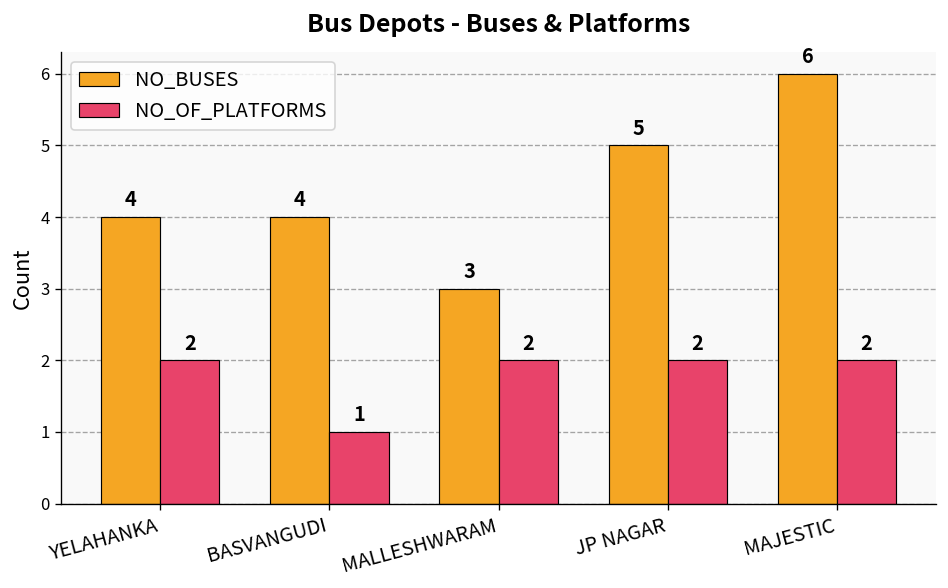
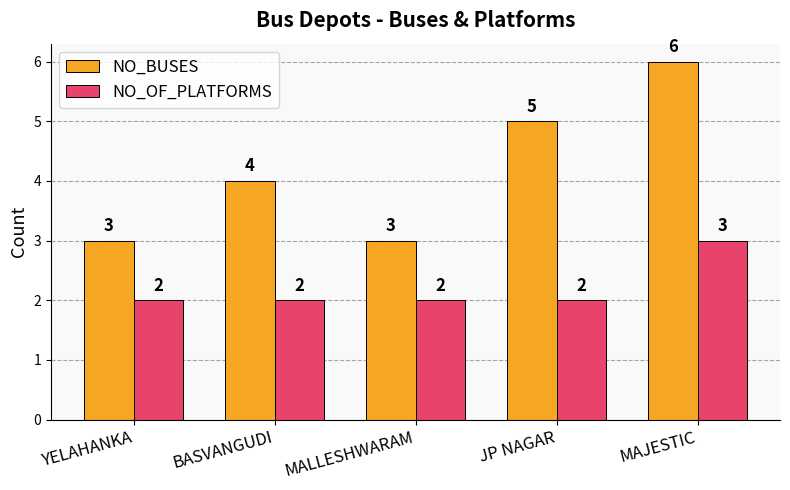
NO_BUSES, YELAHANKA: 4 -> 3
NO_OF_PLATFORMS, BASVANGUDI: 1 -> 2
NO_OF_PLATFORMS, MAJESTIC: 2 -> 3
